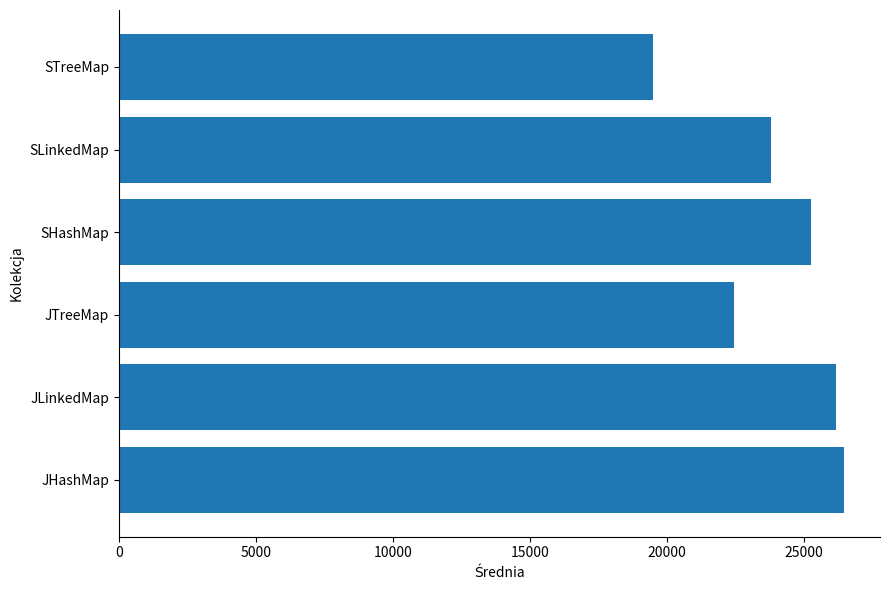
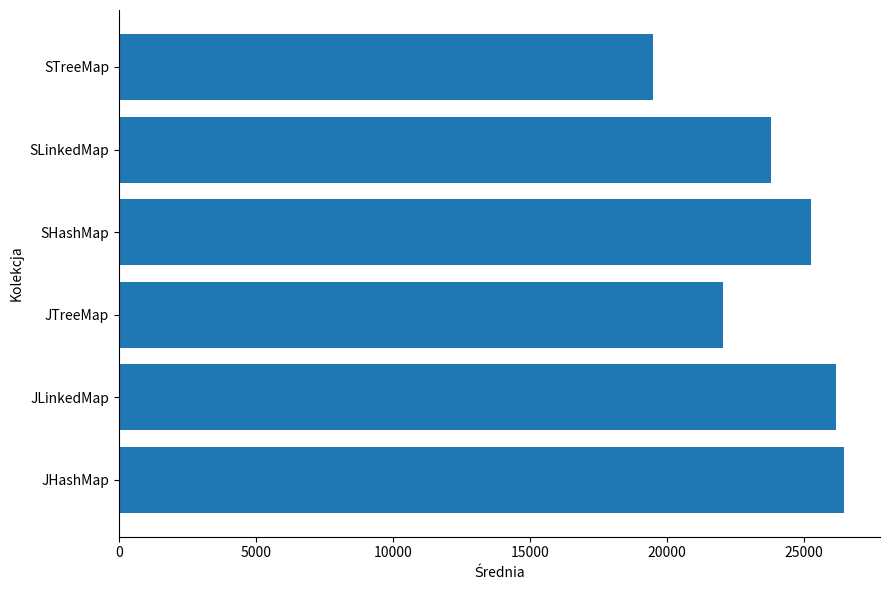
JTreeMap: 22400 -> 22000
